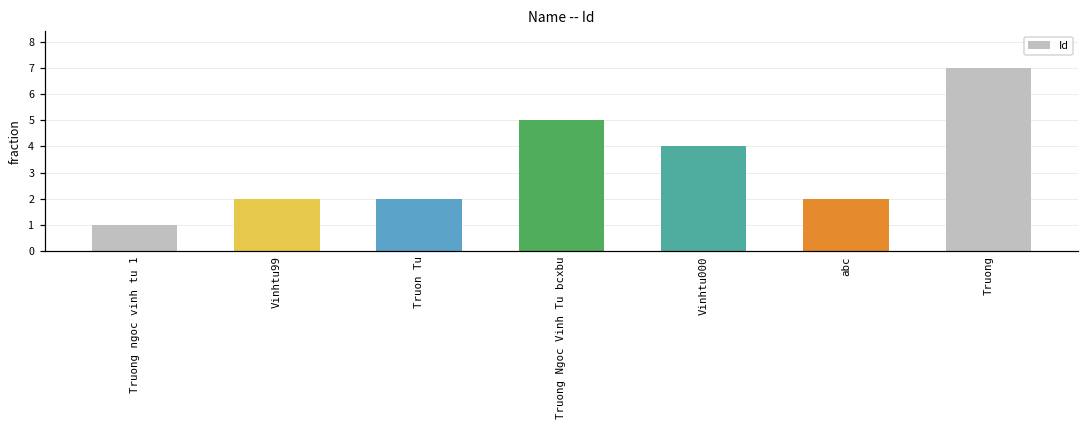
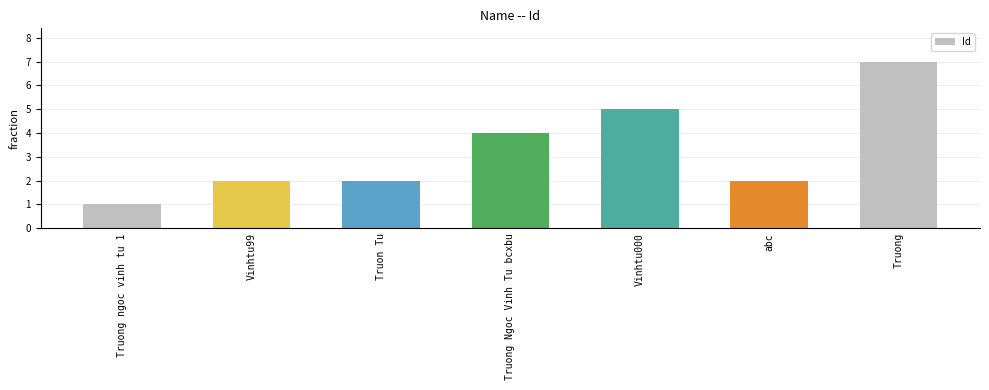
Truong Ngoc Vinh Tu bcxbu: 5 -> 4
Vinhtu000: 4 -> 5
